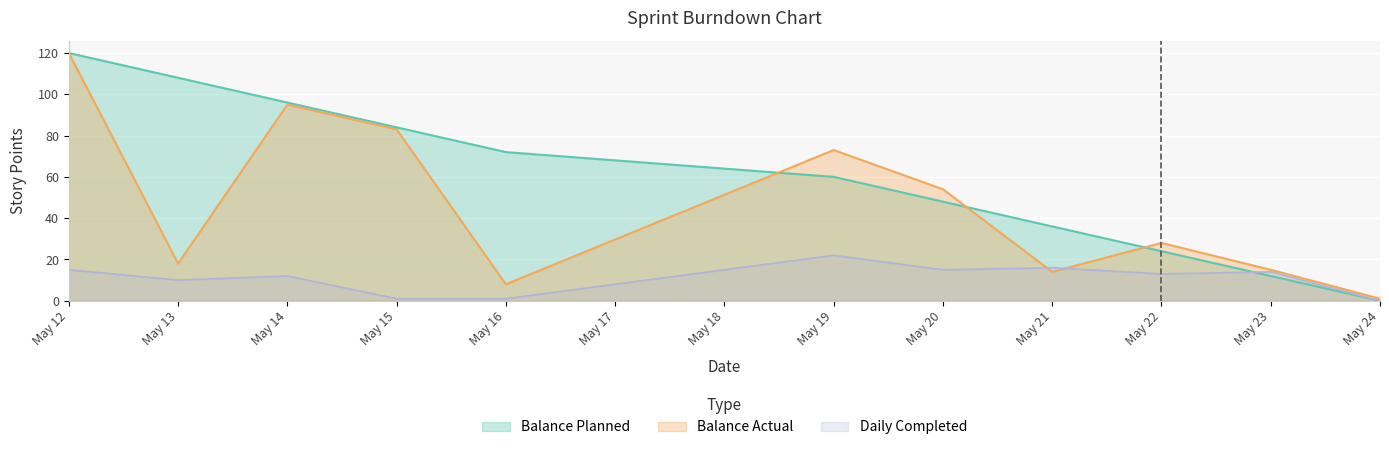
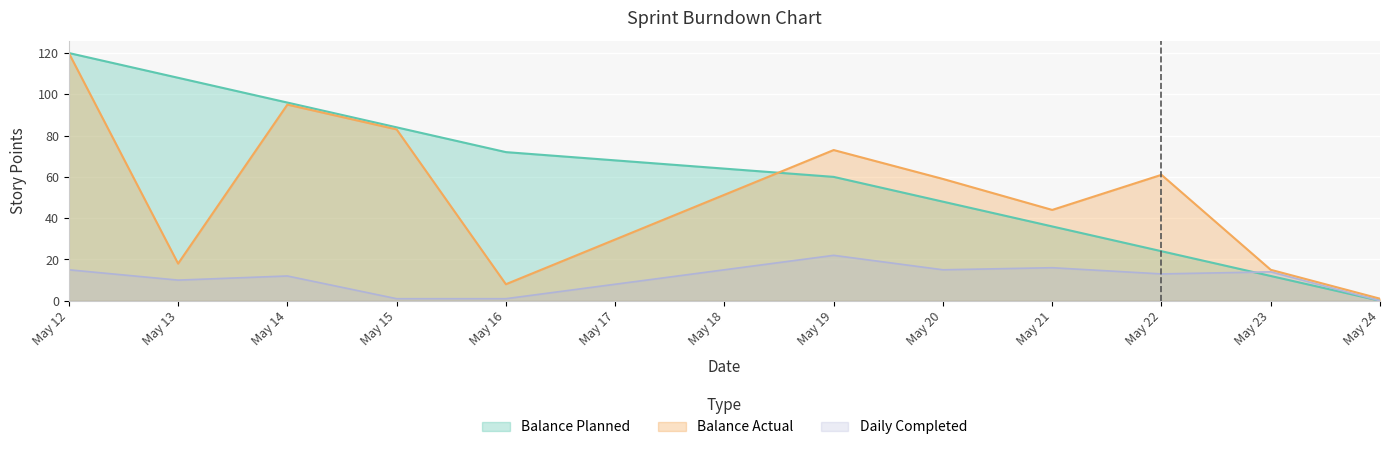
Balance Actual, May 20: 54 -> 59
Balance Actual, May 21: 14 -> 44
Balance Actual, May 22: 28 -> 61
